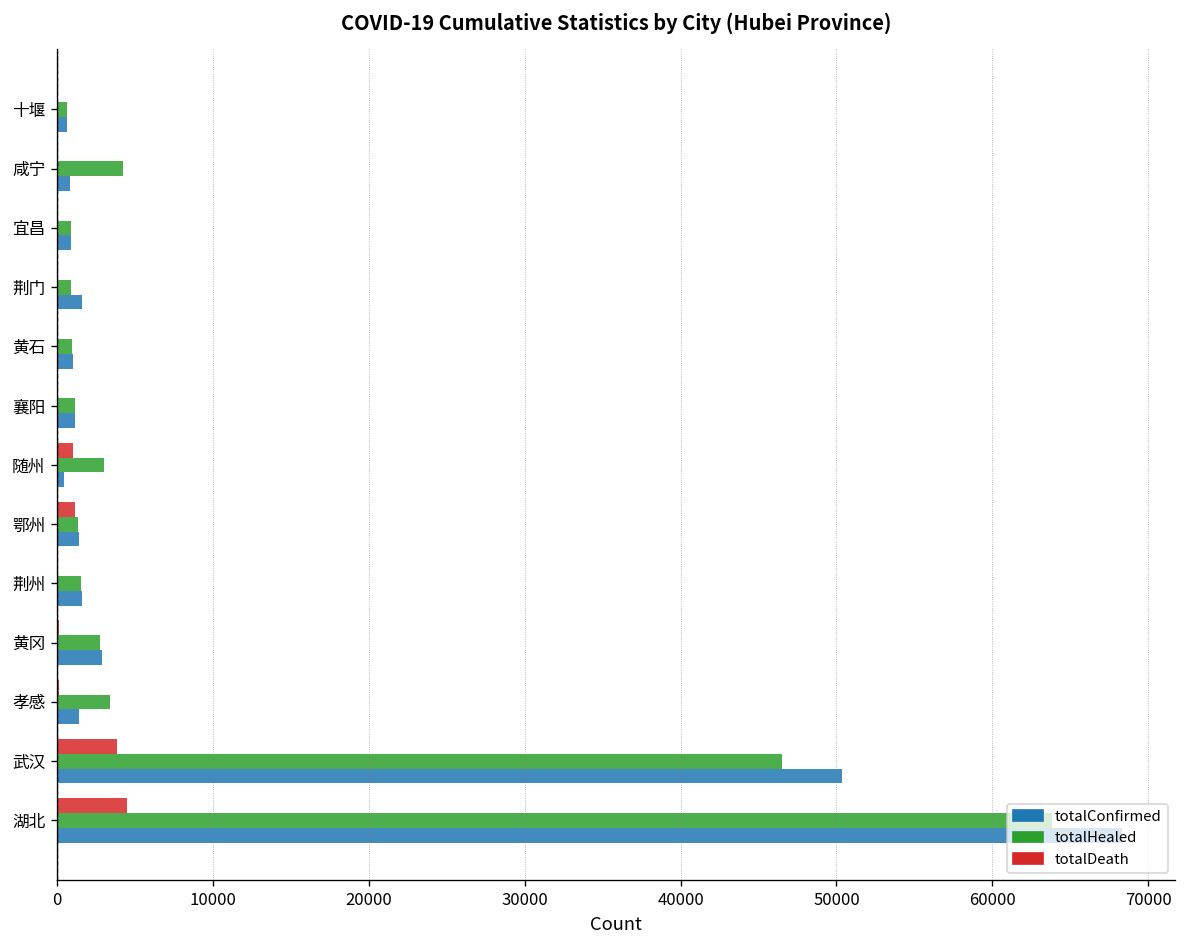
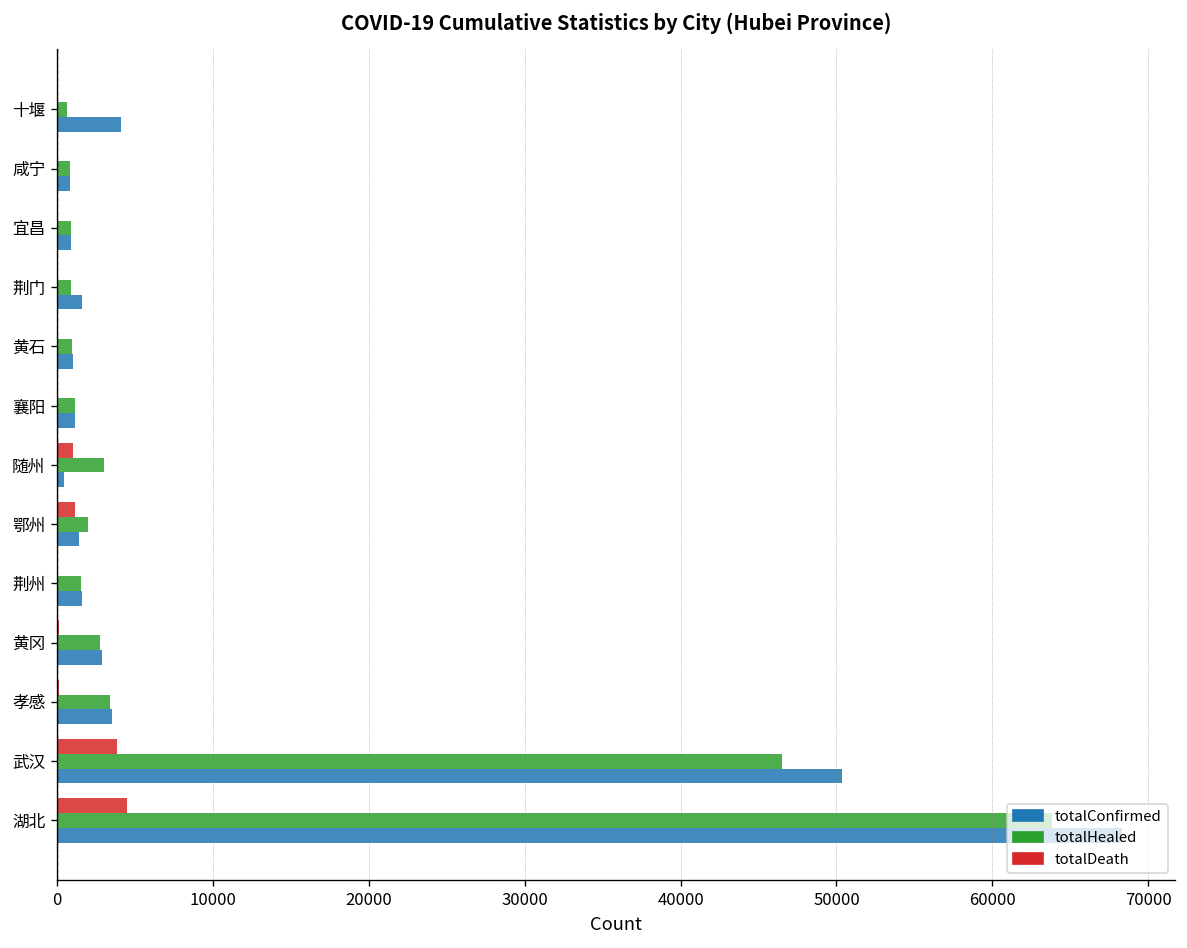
totalConfirmed, 十堰: 700 -> 4100
totalHealed, 咸宁: 4200 -> 800
totalHealed, 鄂州: 1300 -> 2000
totalConfirmed, 孝感: 1400 -> 3500
